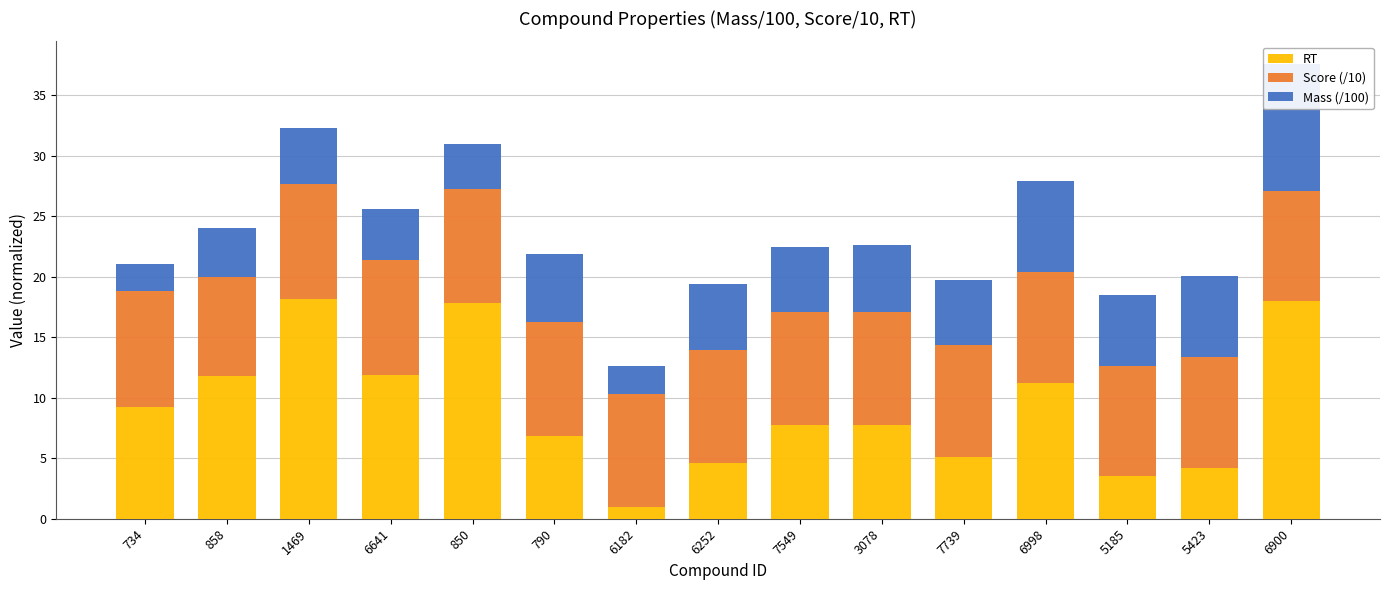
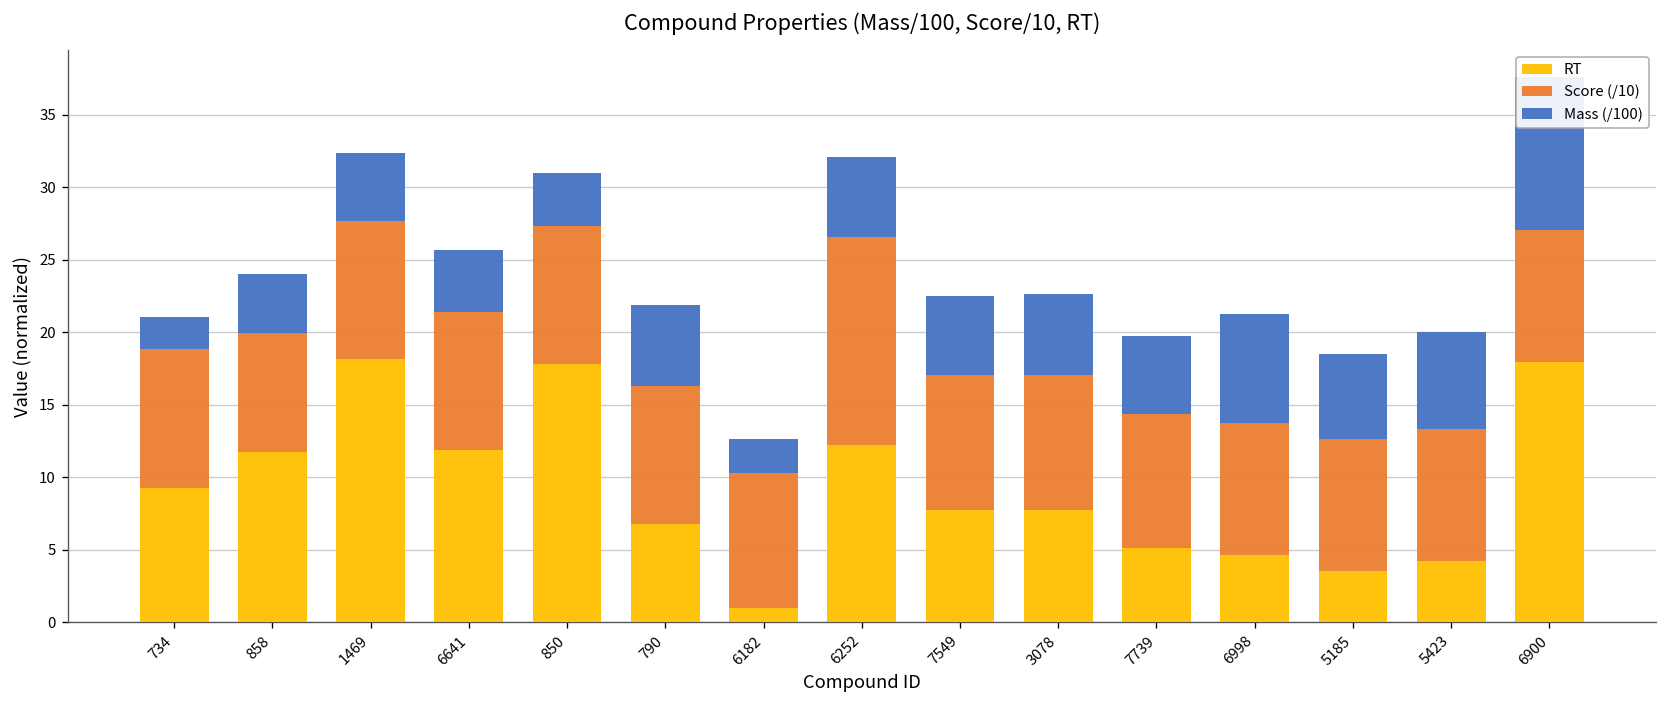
RT, 6252: 4.6 -> 12.2
Score (/10), 6252: 9.3 -> 14.4
RT, 6998: 11.2 -> 4.6
